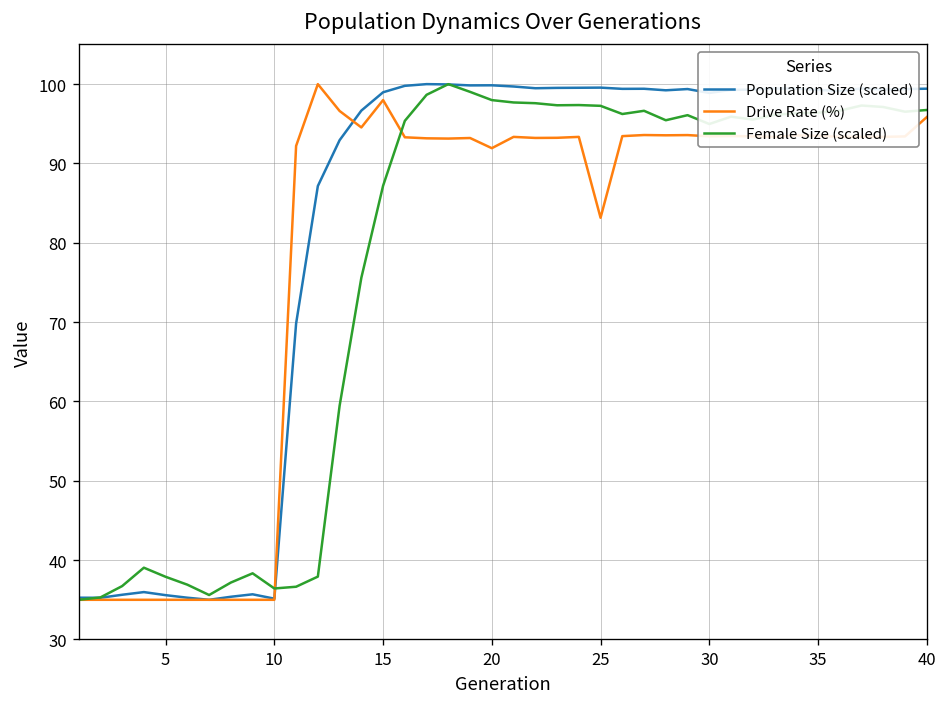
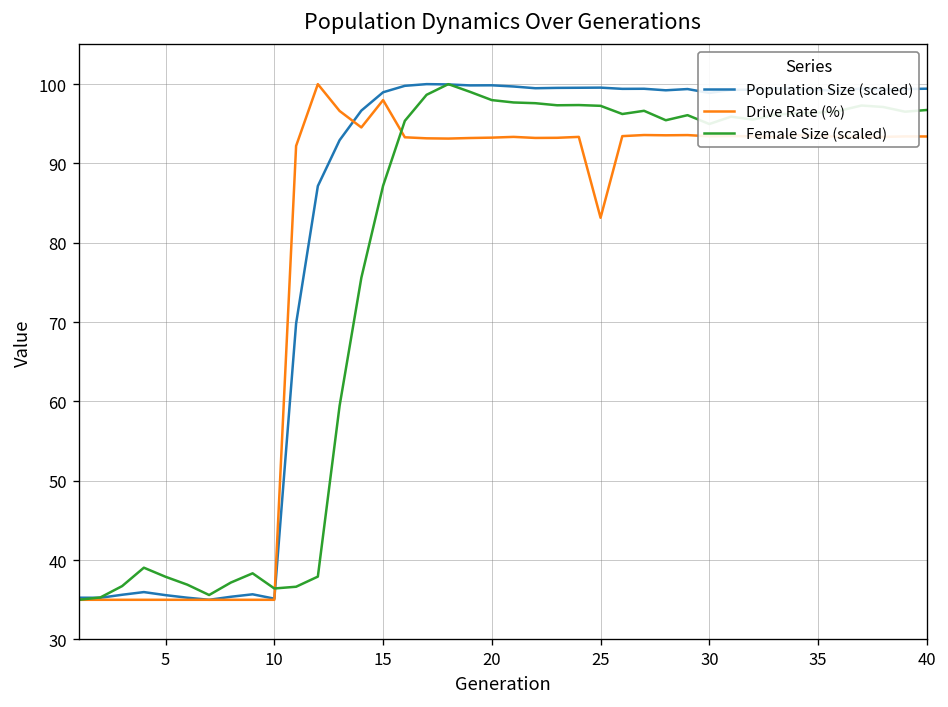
Drive Rate (%), 20: 92 -> 93
Drive Rate (%), 40: 96 -> 93
